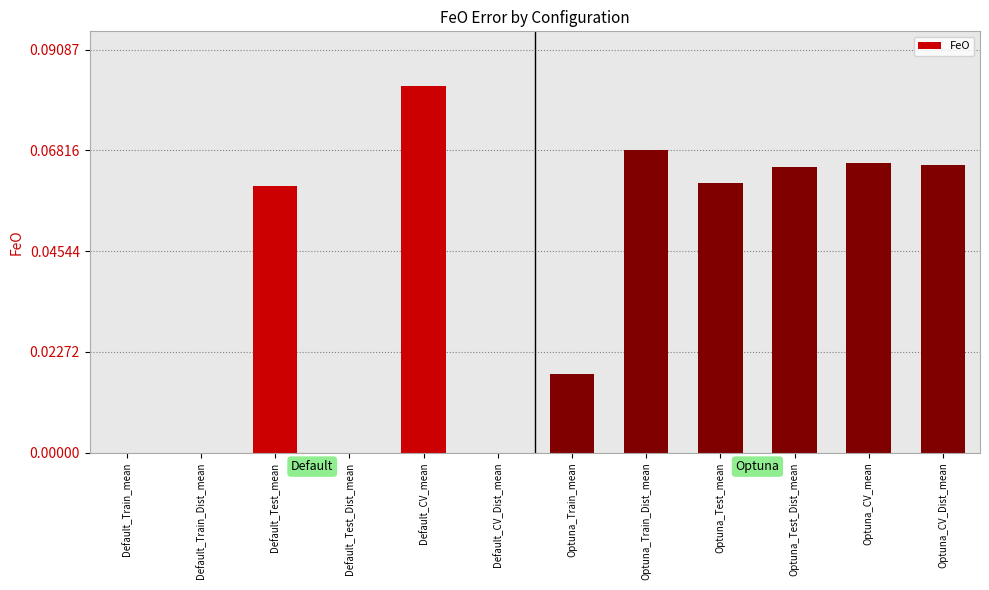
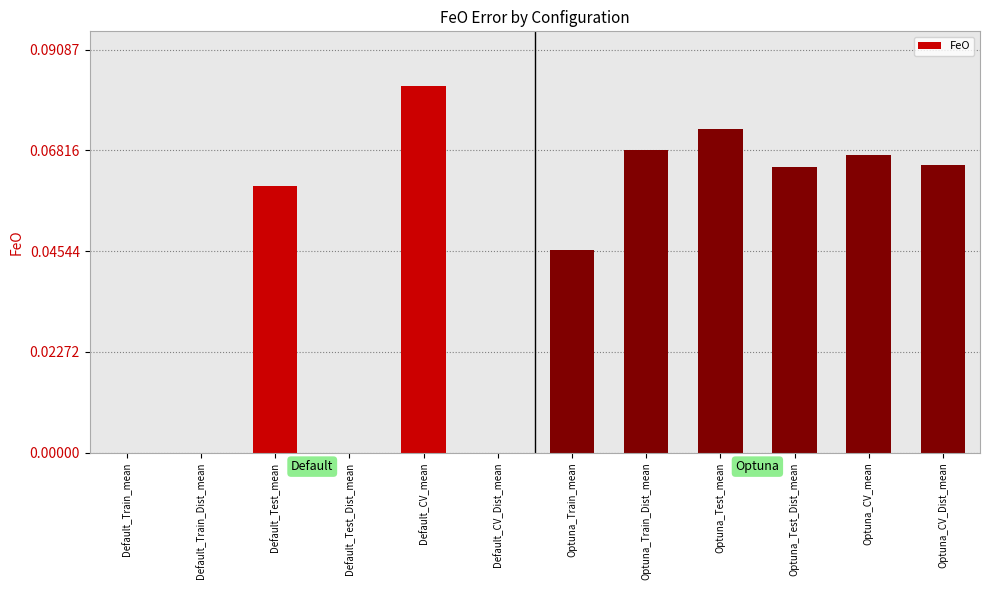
Optuna_Train_mean: 0.018 -> 0.046
Optuna_Test_mean: 0.061 -> 0.073
Optuna_CV_mean: 0.065 -> 0.067
